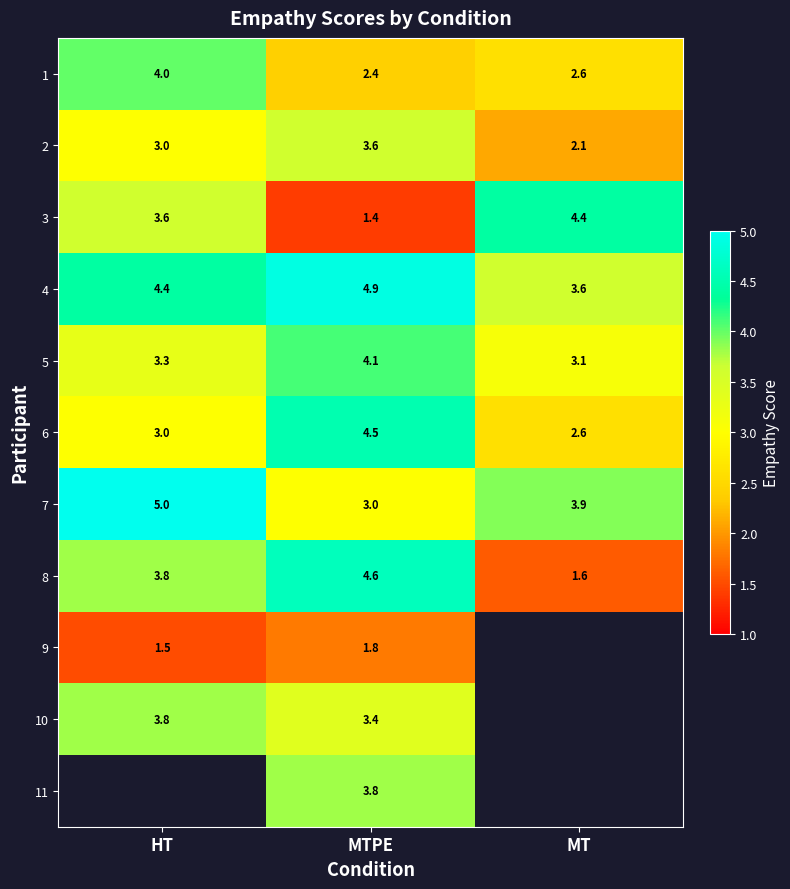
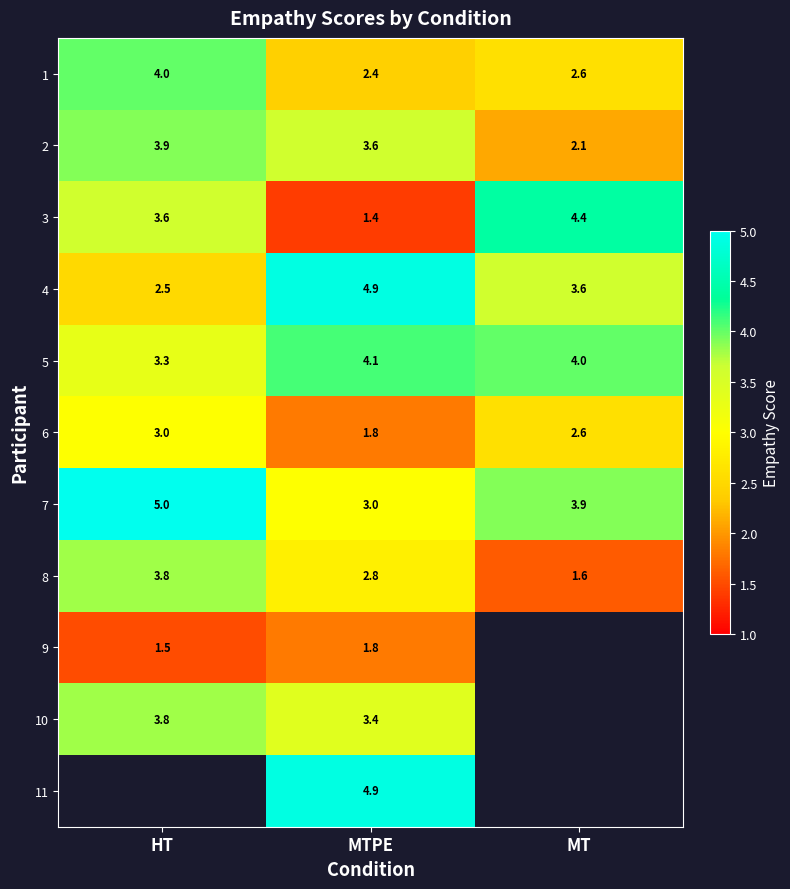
2, HT: 3.0 -> 3.9
4, HT: 4.4 -> 2.5
5, MT: 3.1 -> 4.0
6, MTPE: 4.5 -> 1.8
8, MTPE: 4.6 -> 2.8
11, MTPE: 3.8 -> 4.9
